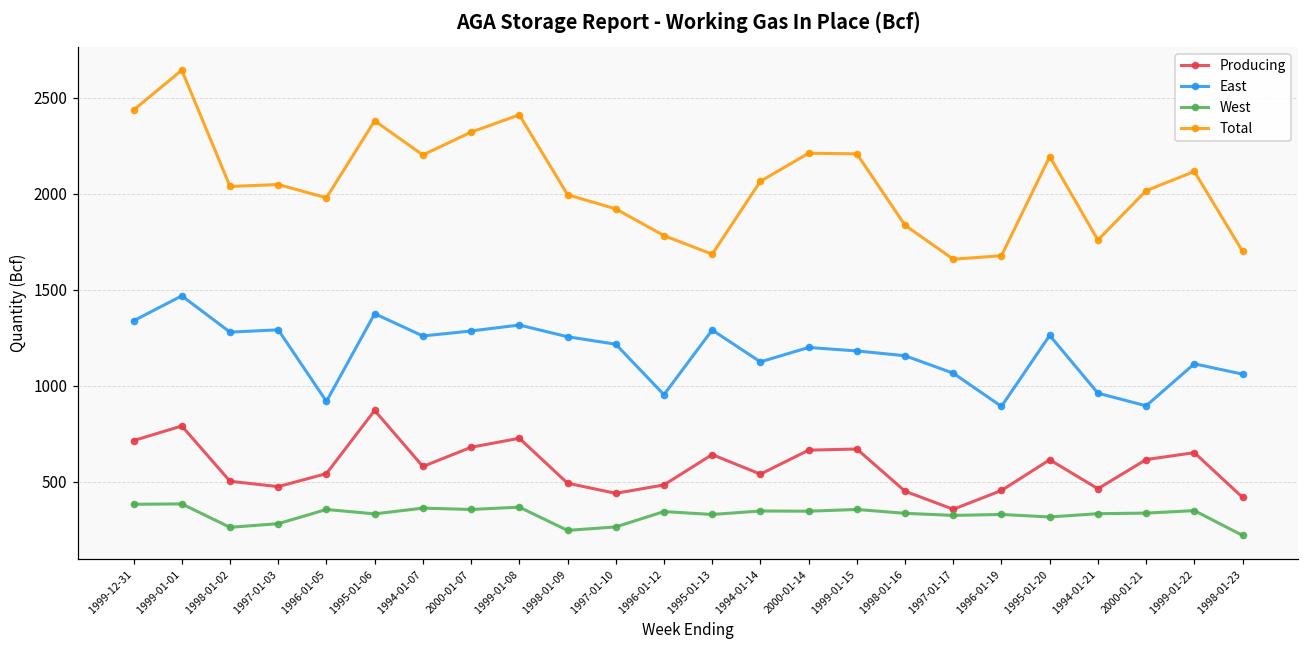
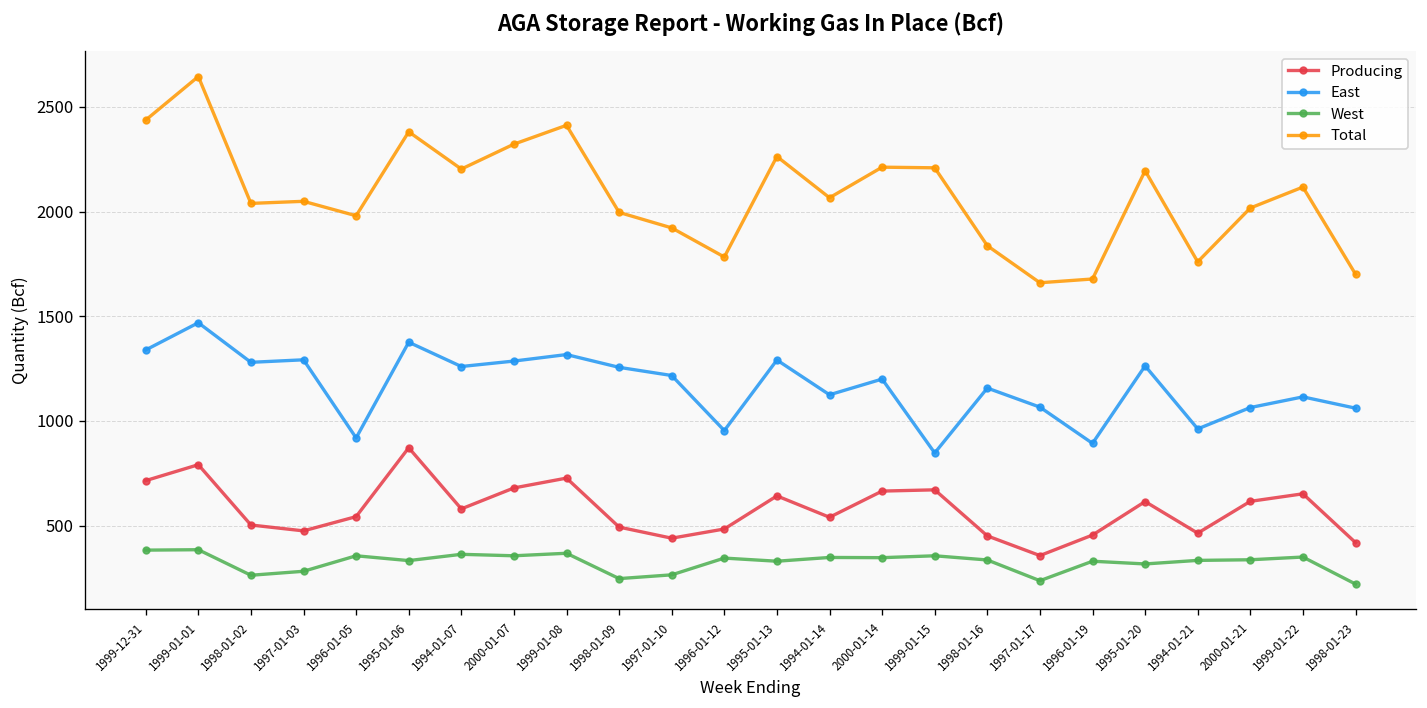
Total, 1995-01-13: 1690 -> 2260
East, 1999-01-15: 1180 -> 850
West, 1997-01-17: 330 -> 240
East, 2000-01-21: 900 -> 1060
